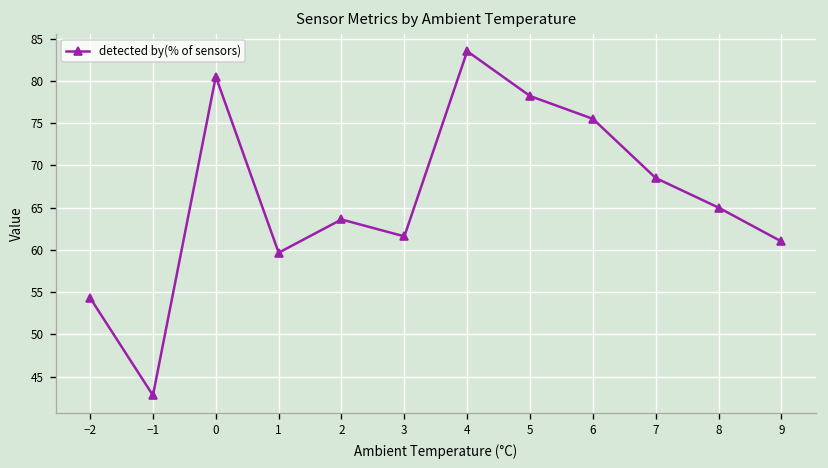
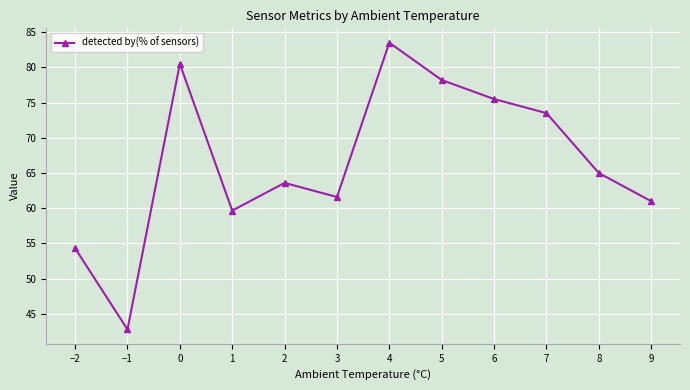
7: 69 -> 74
